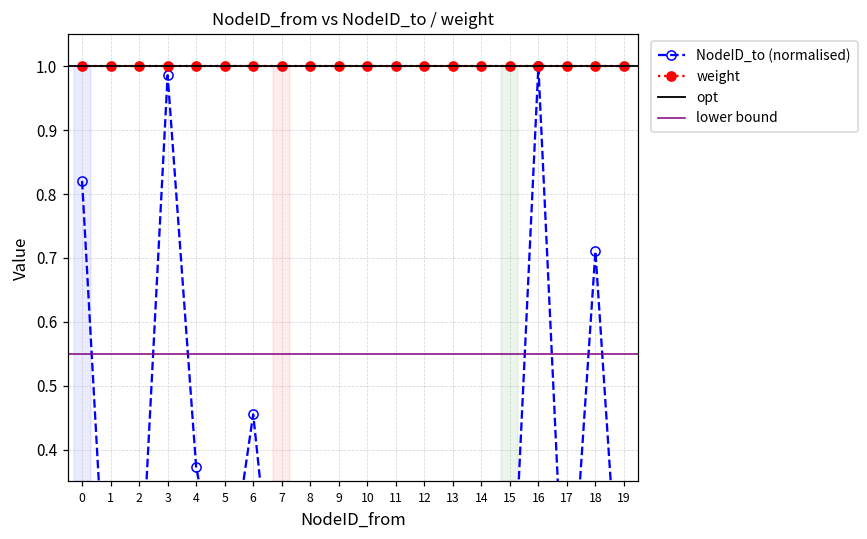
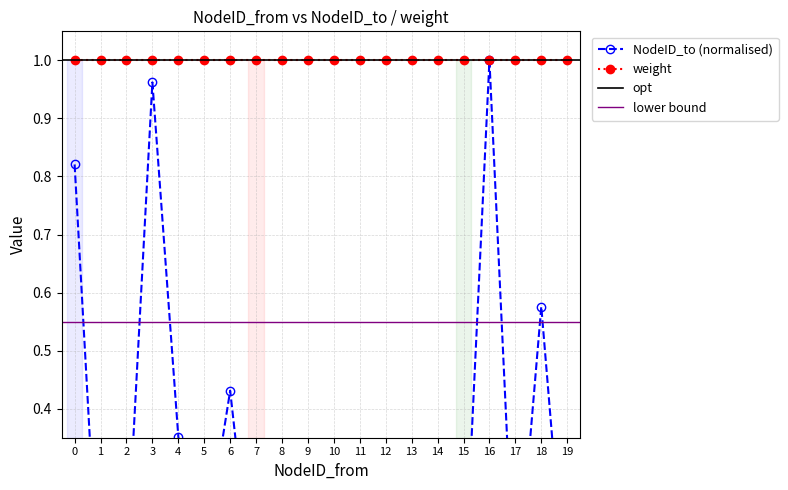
NodeID_to (normalised), 3: 0.99 -> 0.96
NodeID_to (normalised), 4: 0.37 -> 0.35
NodeID_to (normalised), 6: 0.46 -> 0.43
NodeID_to (normalised), 18: 0.71 -> 0.58
